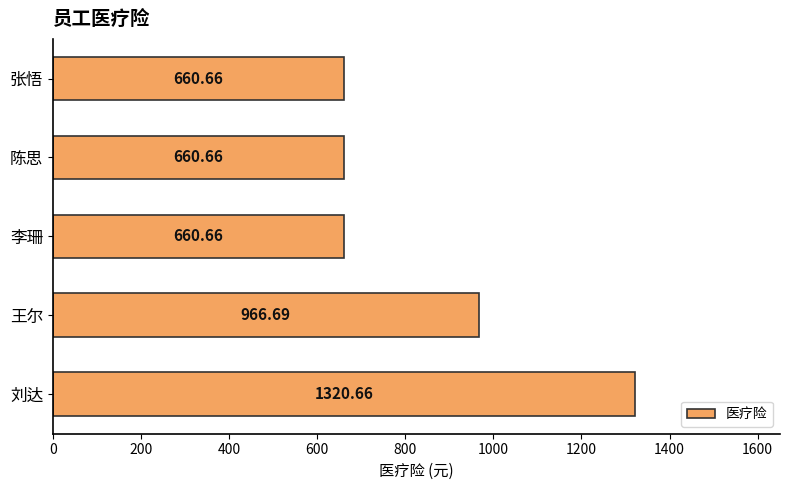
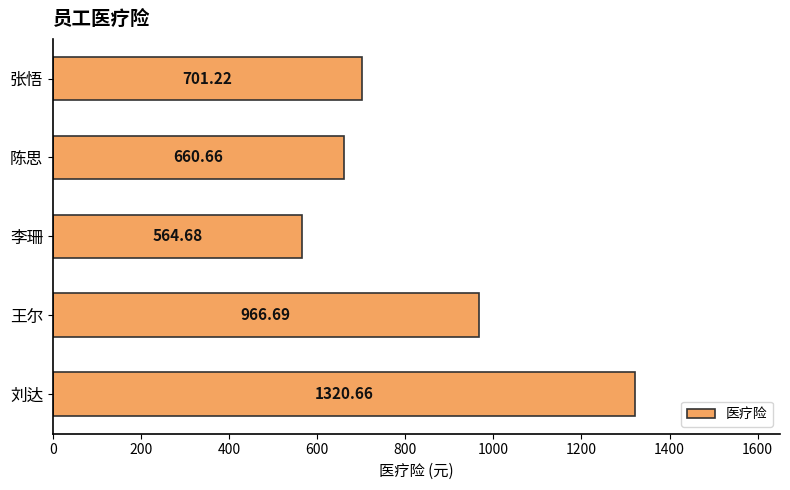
张悟: 660.66 -> 701.22
李珊: 660.66 -> 564.68
